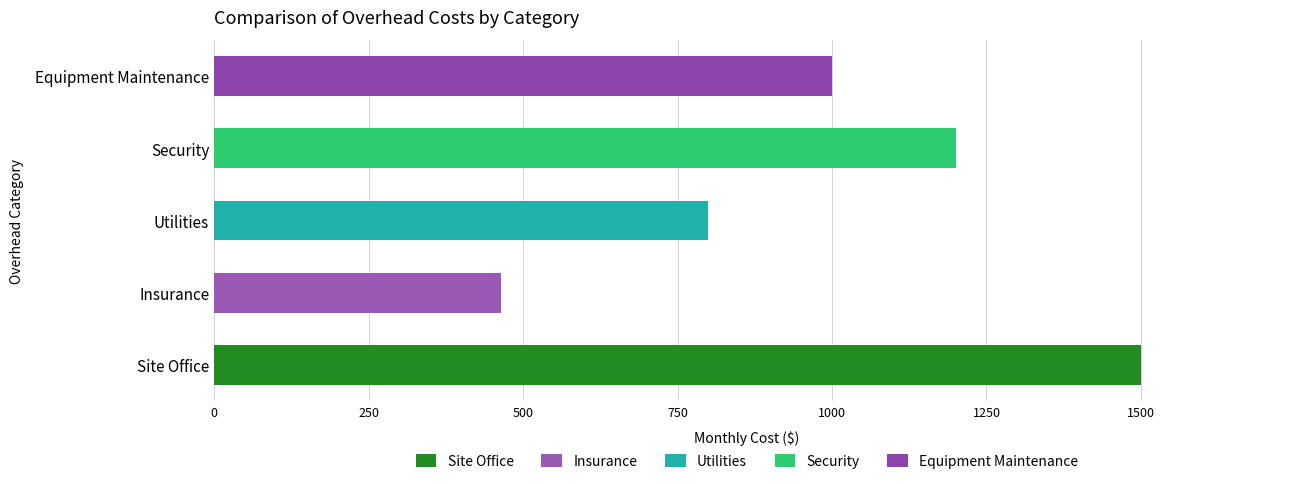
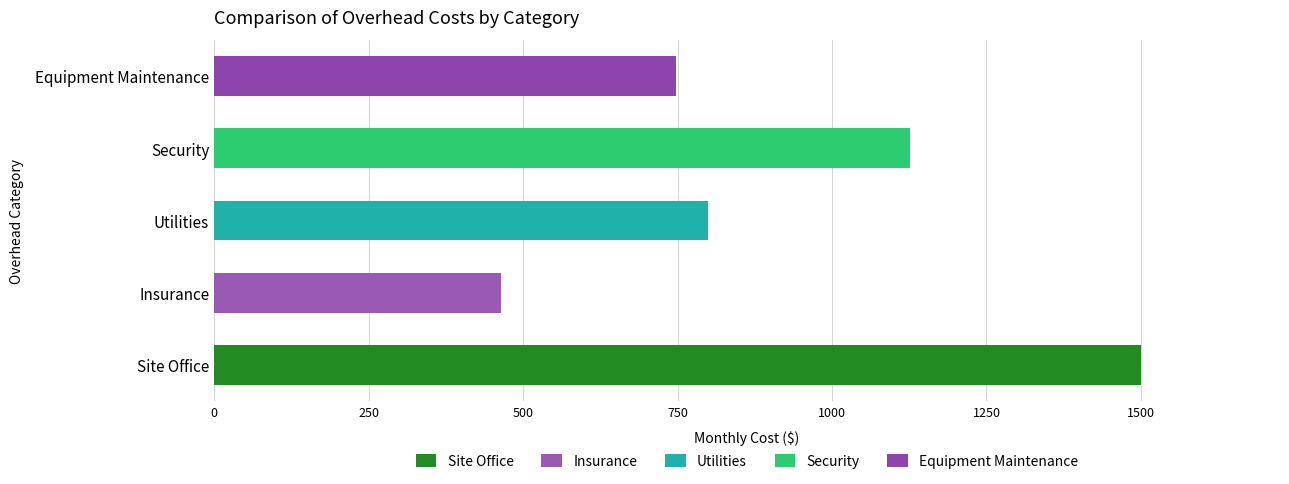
Equipment Maintenance: 1000 -> 750
Security: 1200 -> 1130
